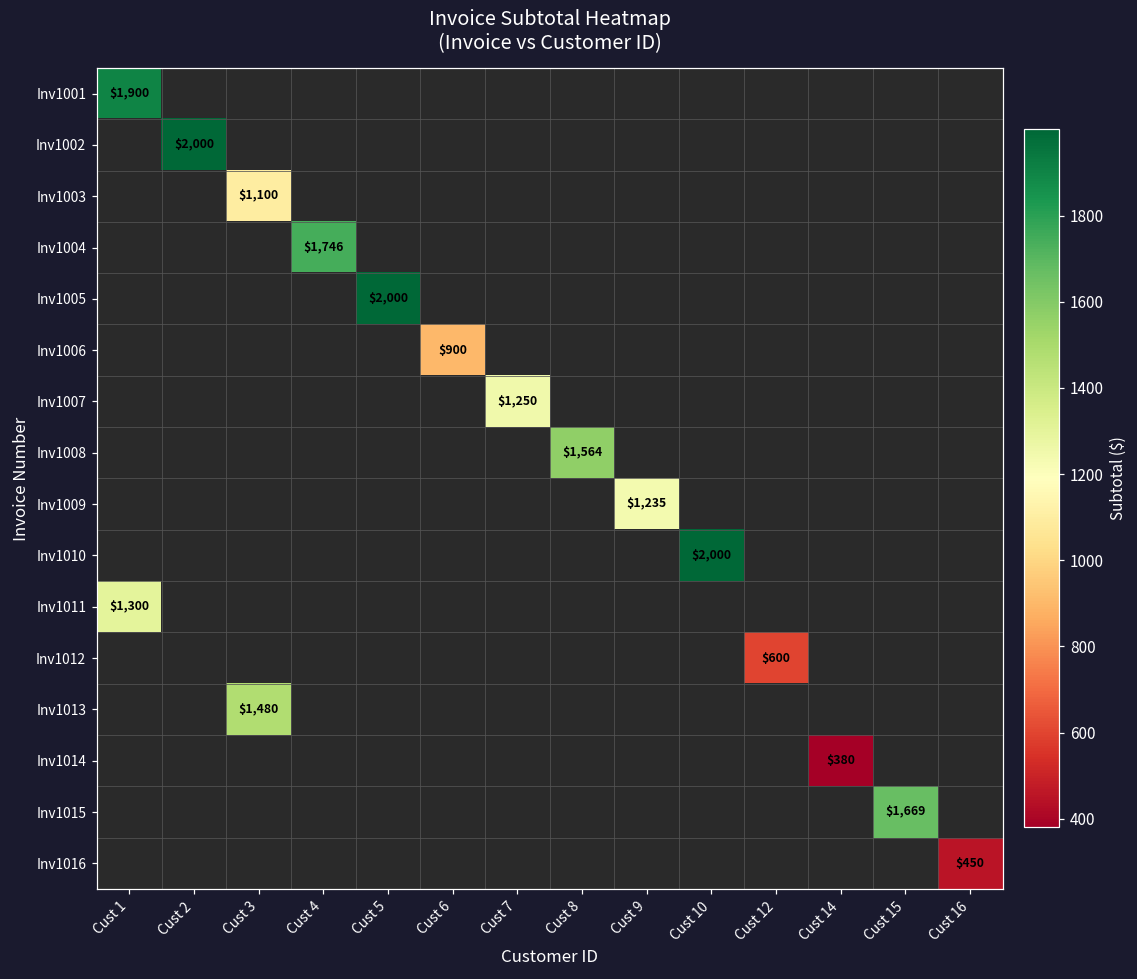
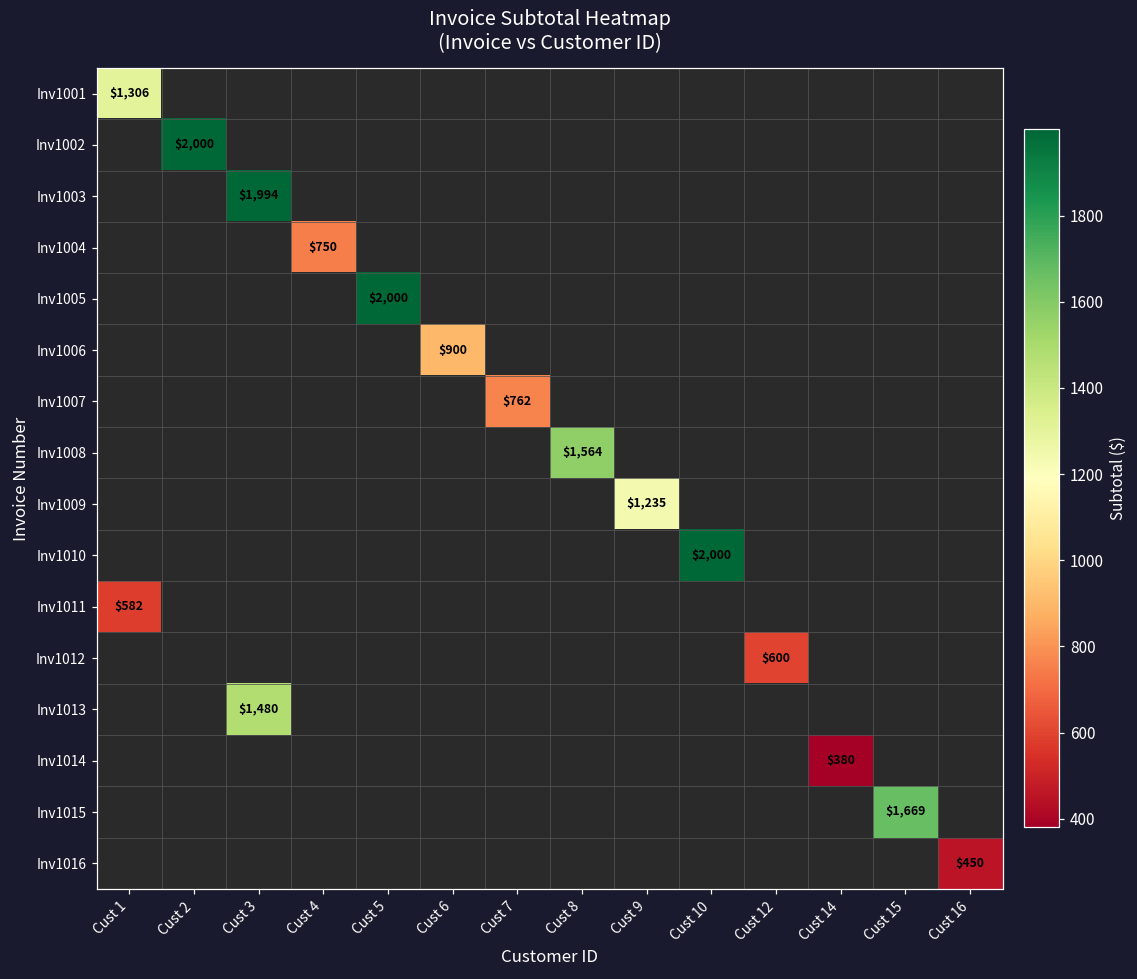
Inv1001, Cust 1: $1,900 -> $1,306
Inv1003, Cust 3: $1,100 -> $1,994
Inv1004, Cust 4: $1,746 -> $750
Inv1007, Cust 7: $1,250 -> $762
Inv1011, Cust 1: $1,300 -> $582
